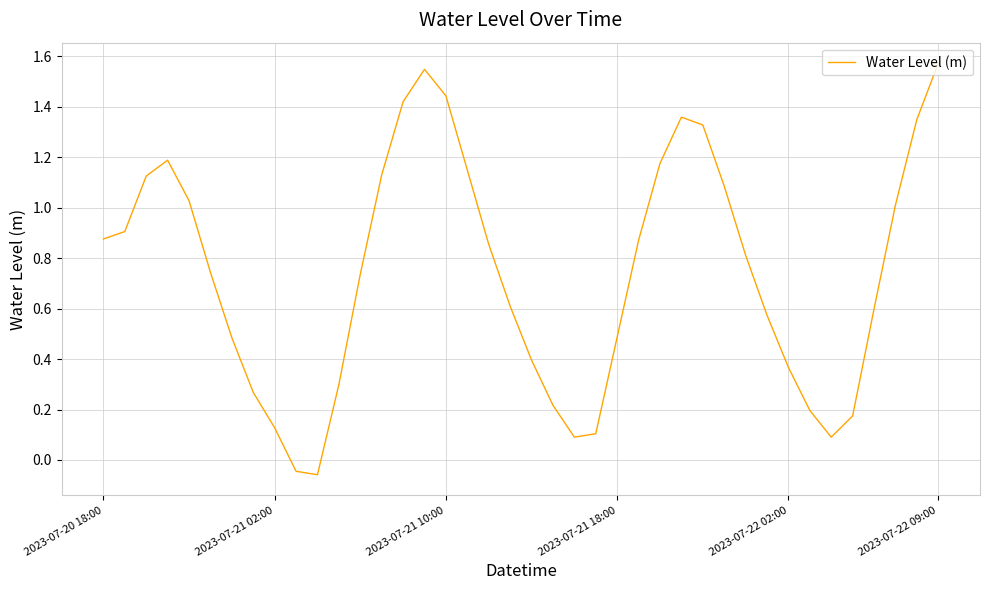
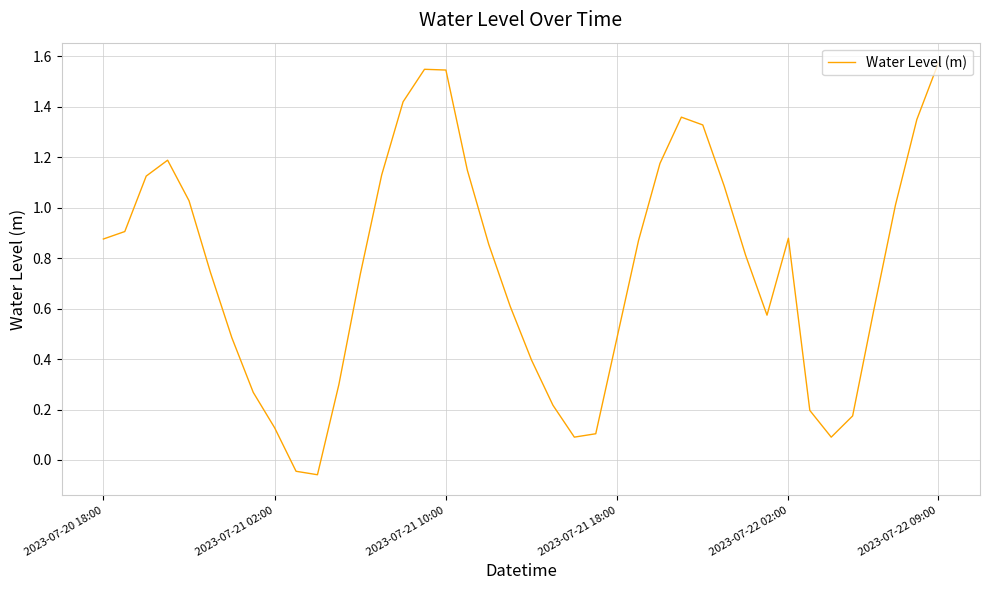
2023-07-21 10:00: 1.44 -> 1.55
2023-07-22 02:00: 0.37 -> 0.88
